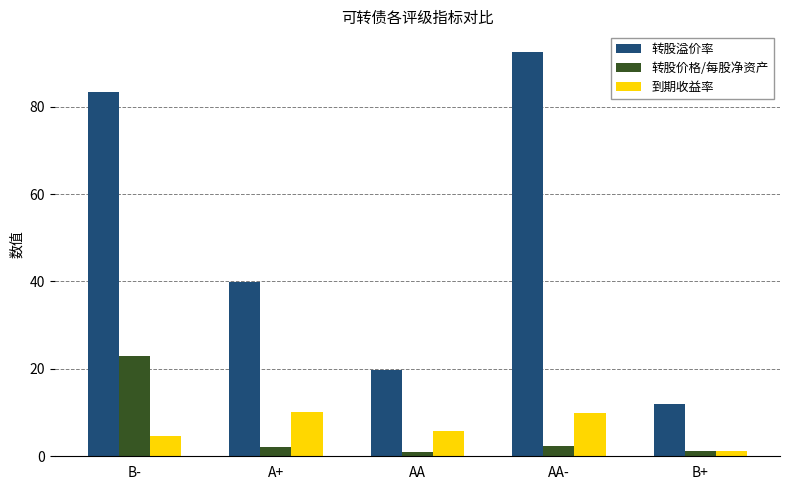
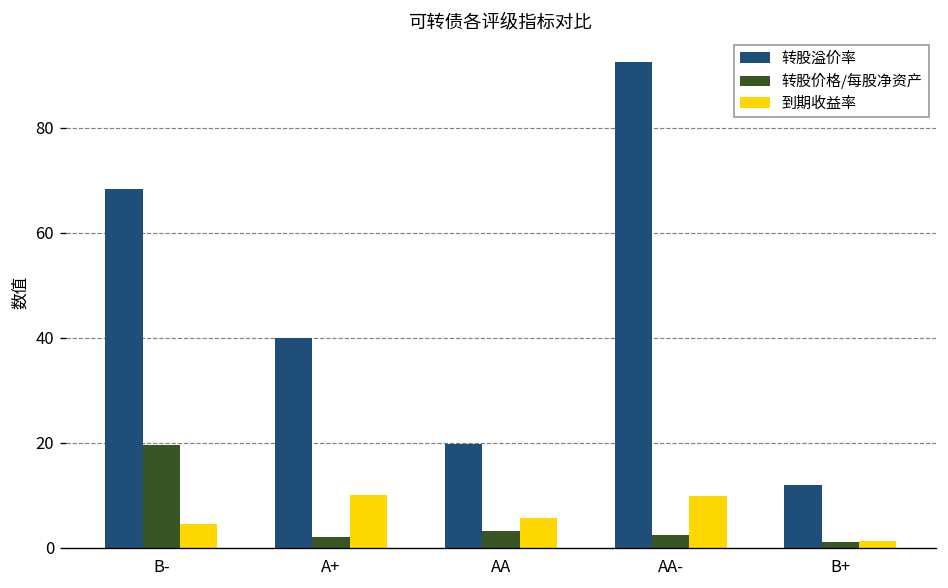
转股溢价率, B-: 83 -> 68
转股价格/每股净资产, B-: 23 -> 20
转股价格/每股净资产, AA: 1 -> 3
